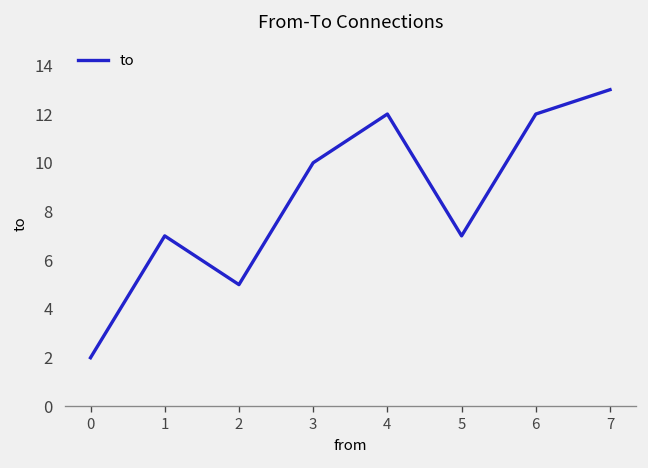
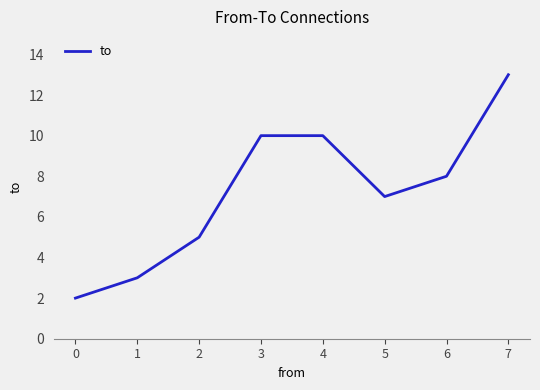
1: 7 -> 3
4: 12 -> 10
6: 12 -> 8
